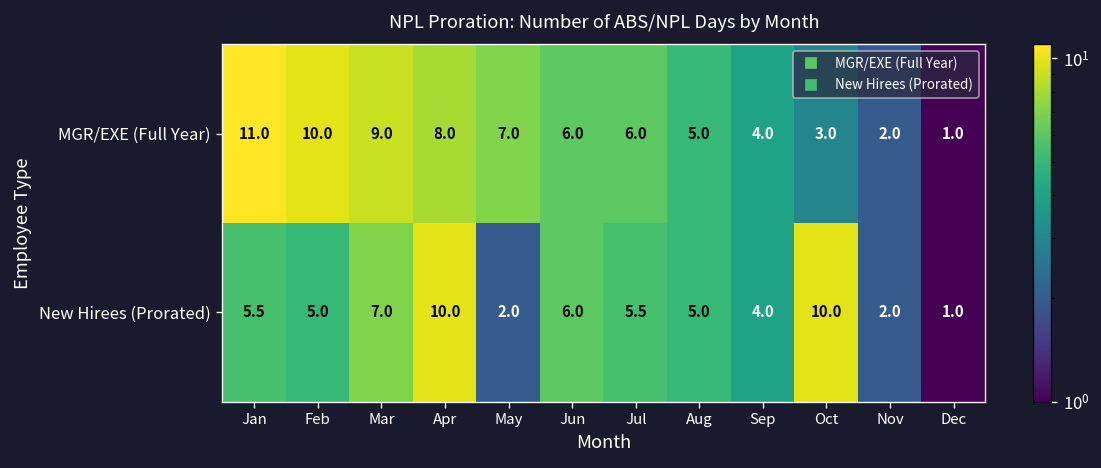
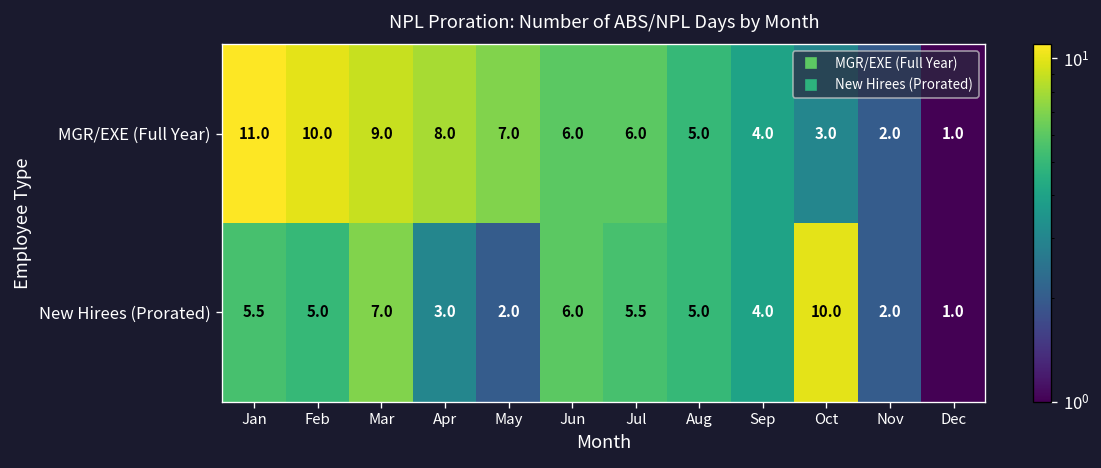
New Hirees (Prorated), Apr: 10.0 -> 3.0
